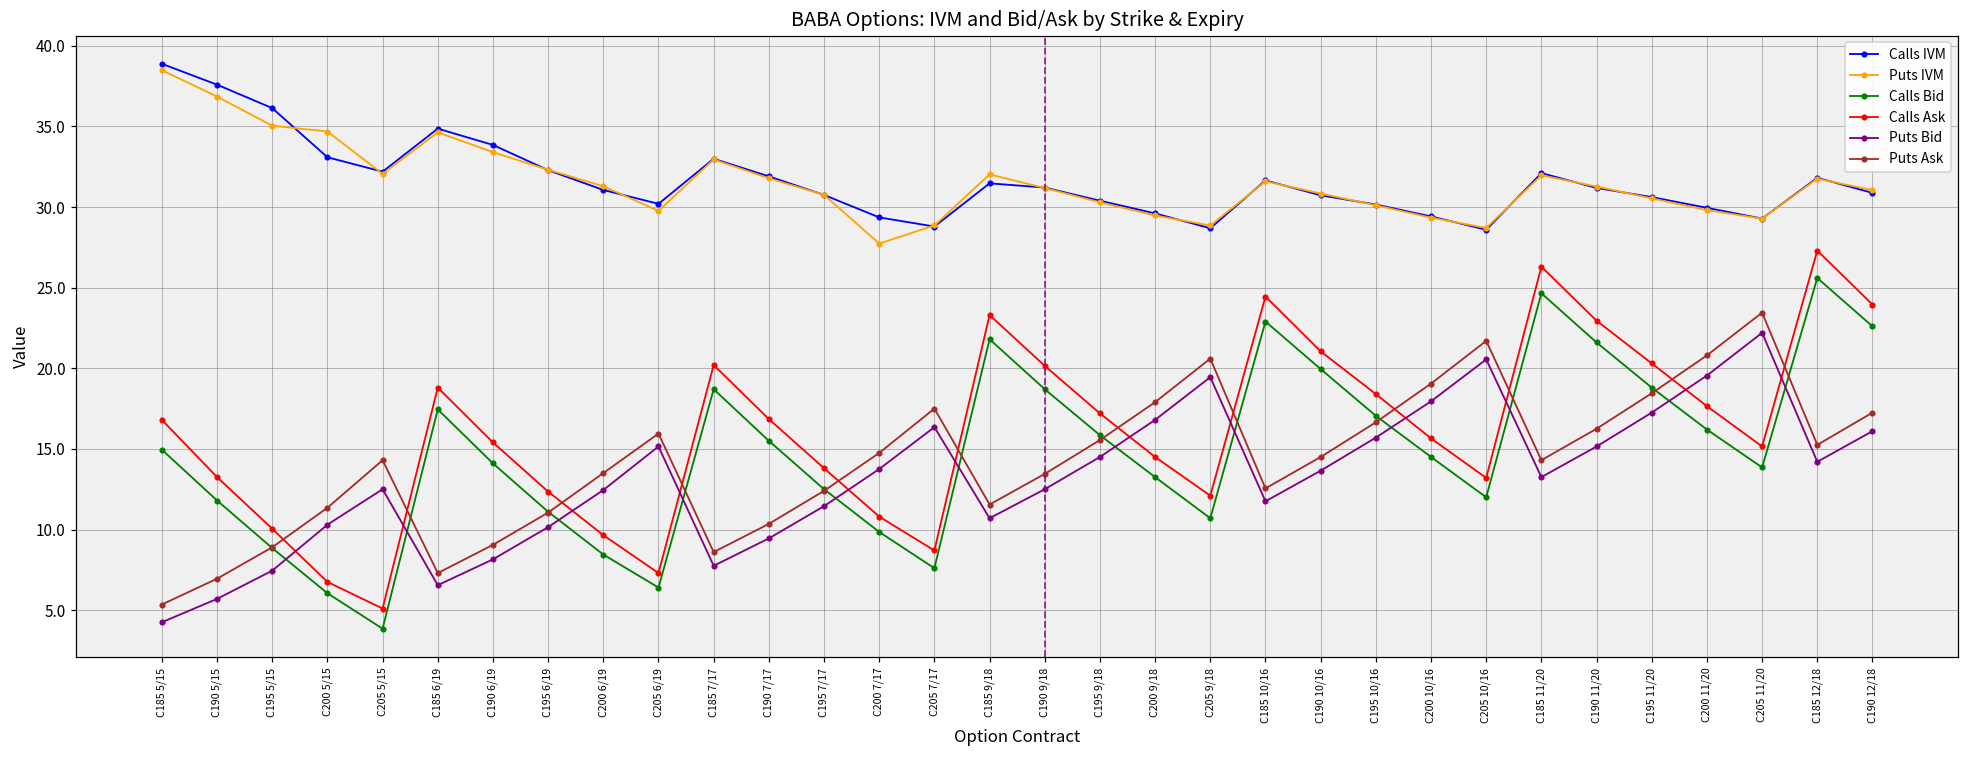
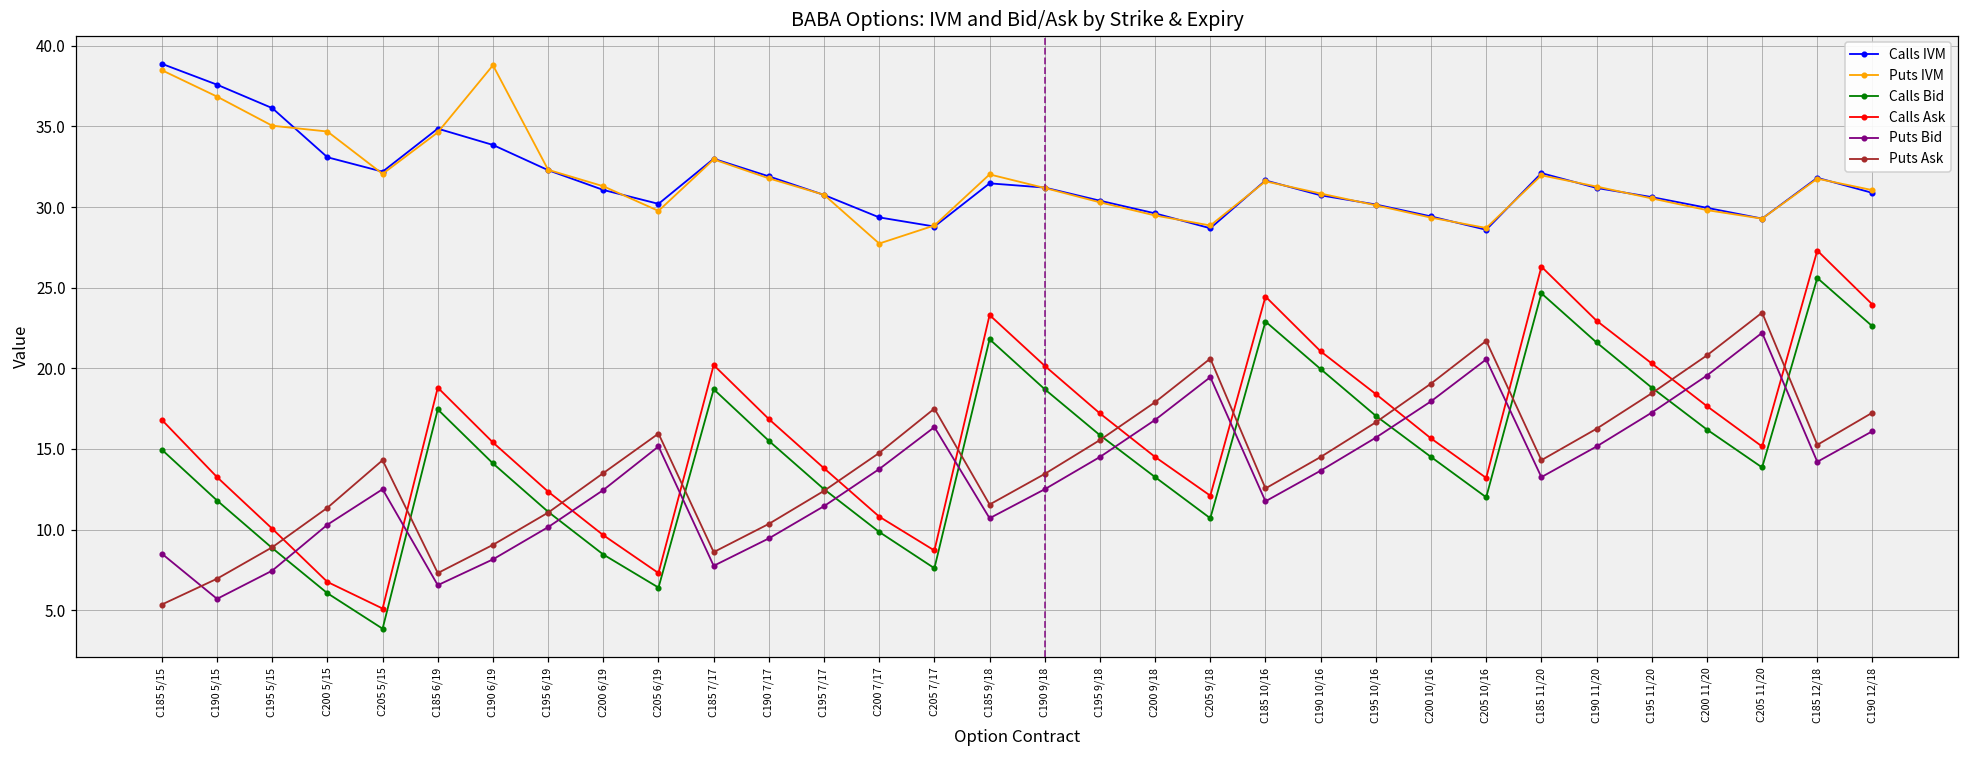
Puts Bid, C185 5/15: 4.3 -> 8.5
Puts IVM, C190 6/19: 33.4 -> 38.8
